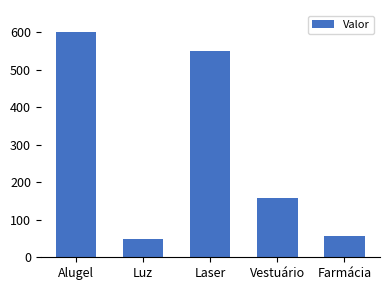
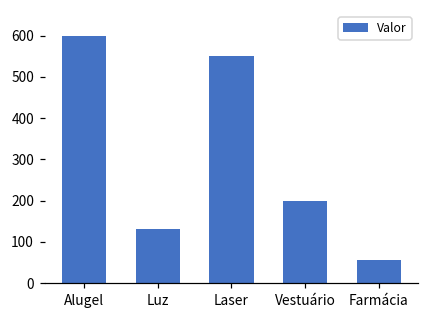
Luz: 50 -> 130
Vestuário: 160 -> 200
